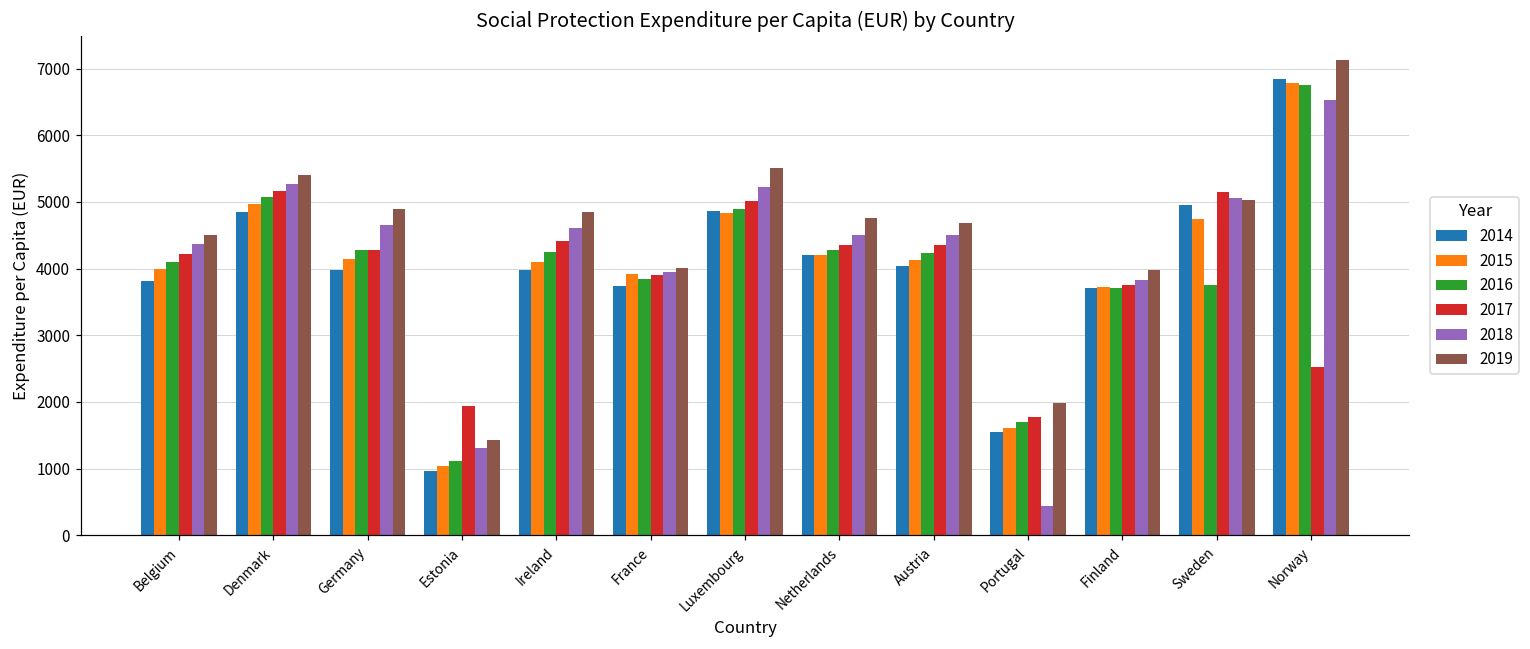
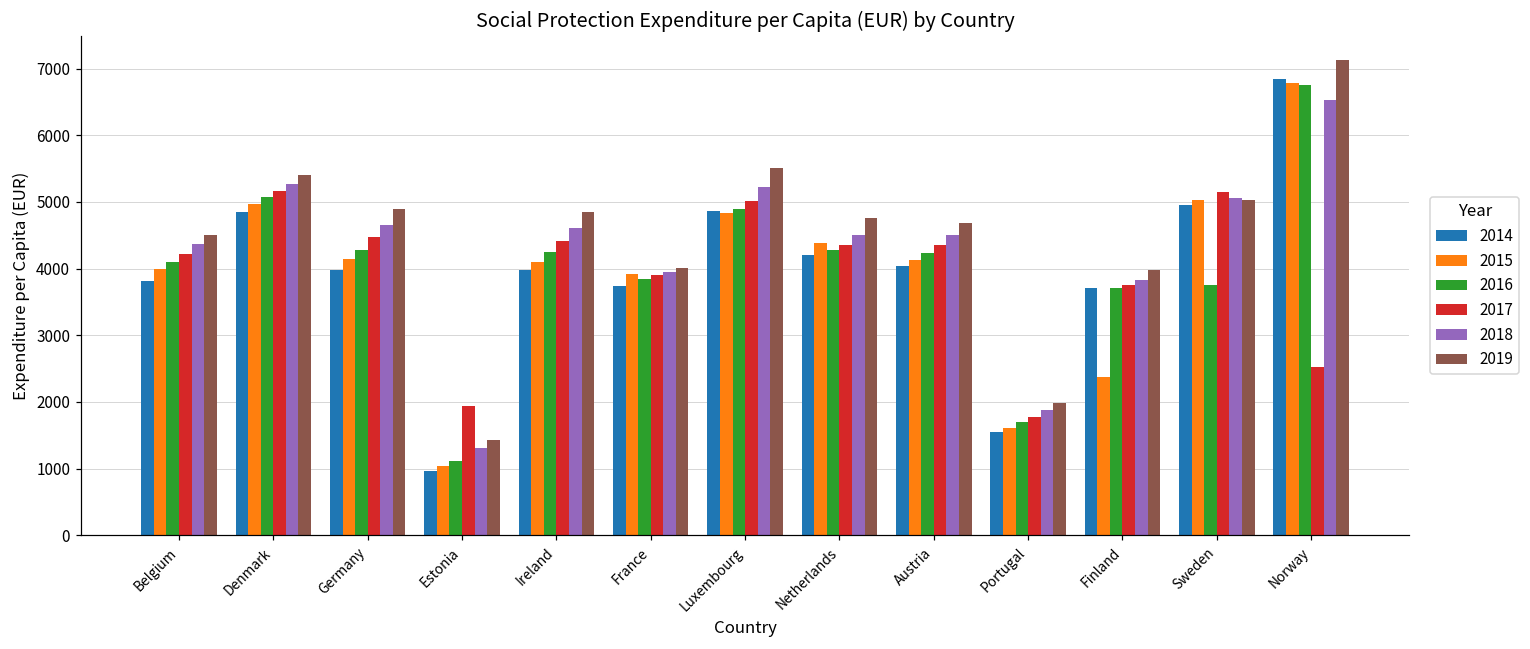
2017, Germany: 4300 -> 4500
2015, Netherlands: 4200 -> 4400
2018, Portugal: 400 -> 1900
2015, Finland: 3700 -> 2400
2015, Sweden: 4700 -> 5000
